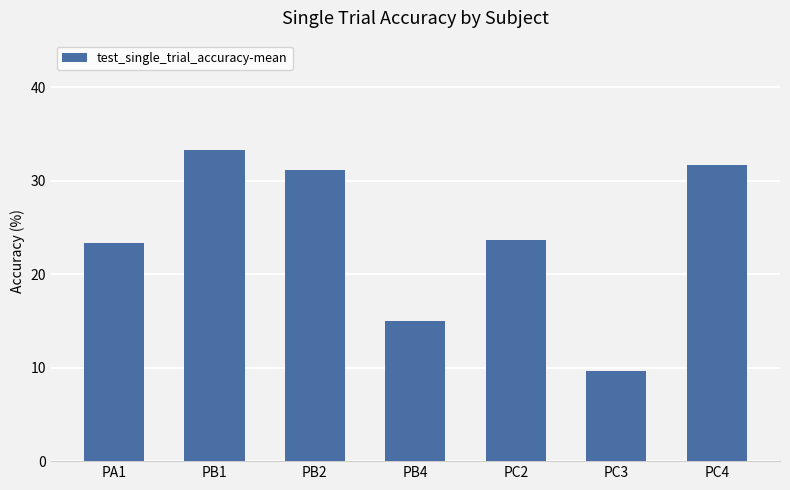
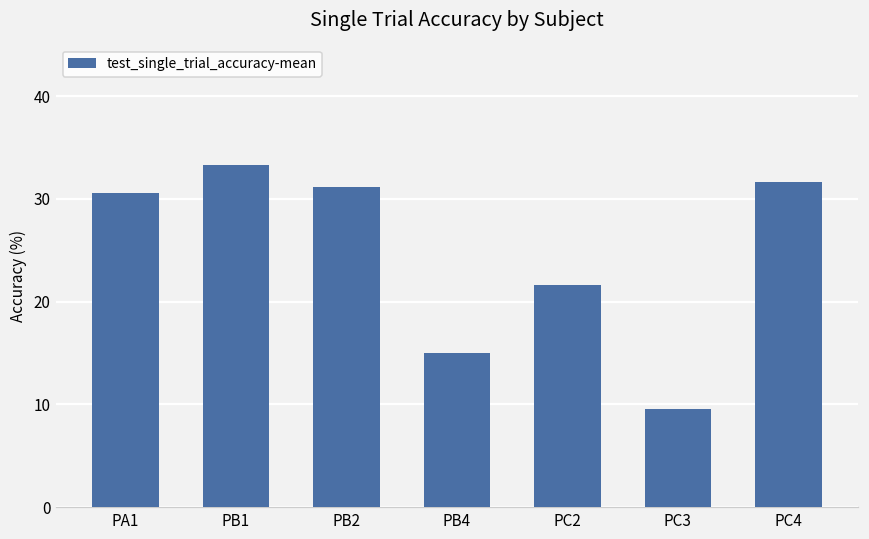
PA1: 23 -> 31
PC2: 24 -> 22
